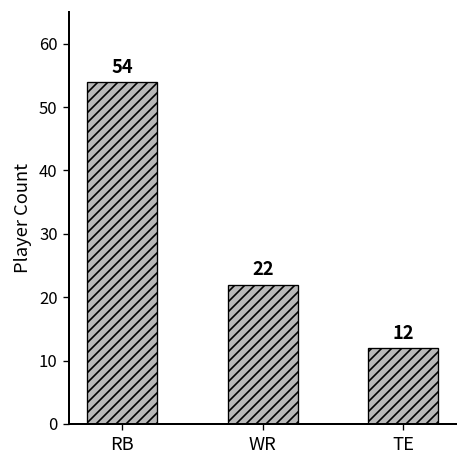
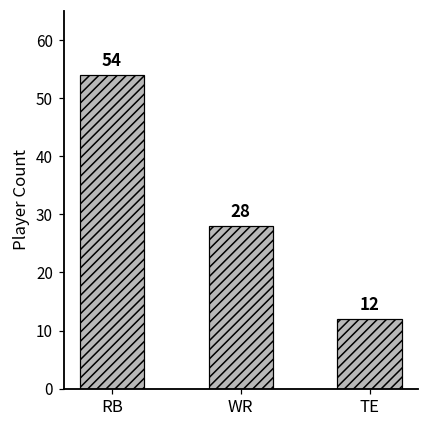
WR: 22 -> 28
